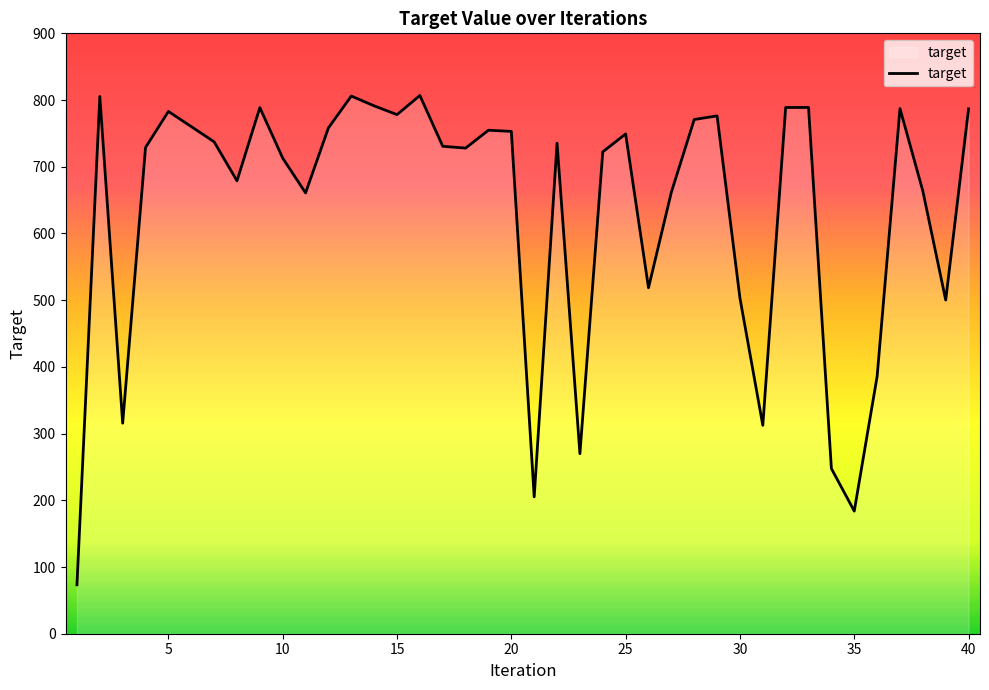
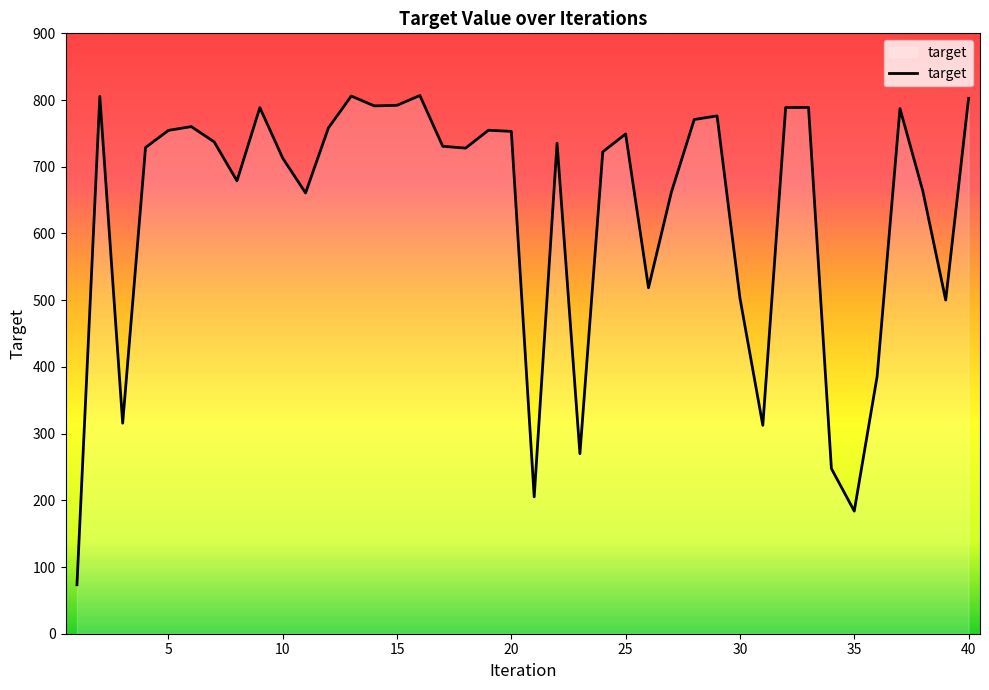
5: 780 -> 750
15: 780 -> 790
40: 790 -> 800
